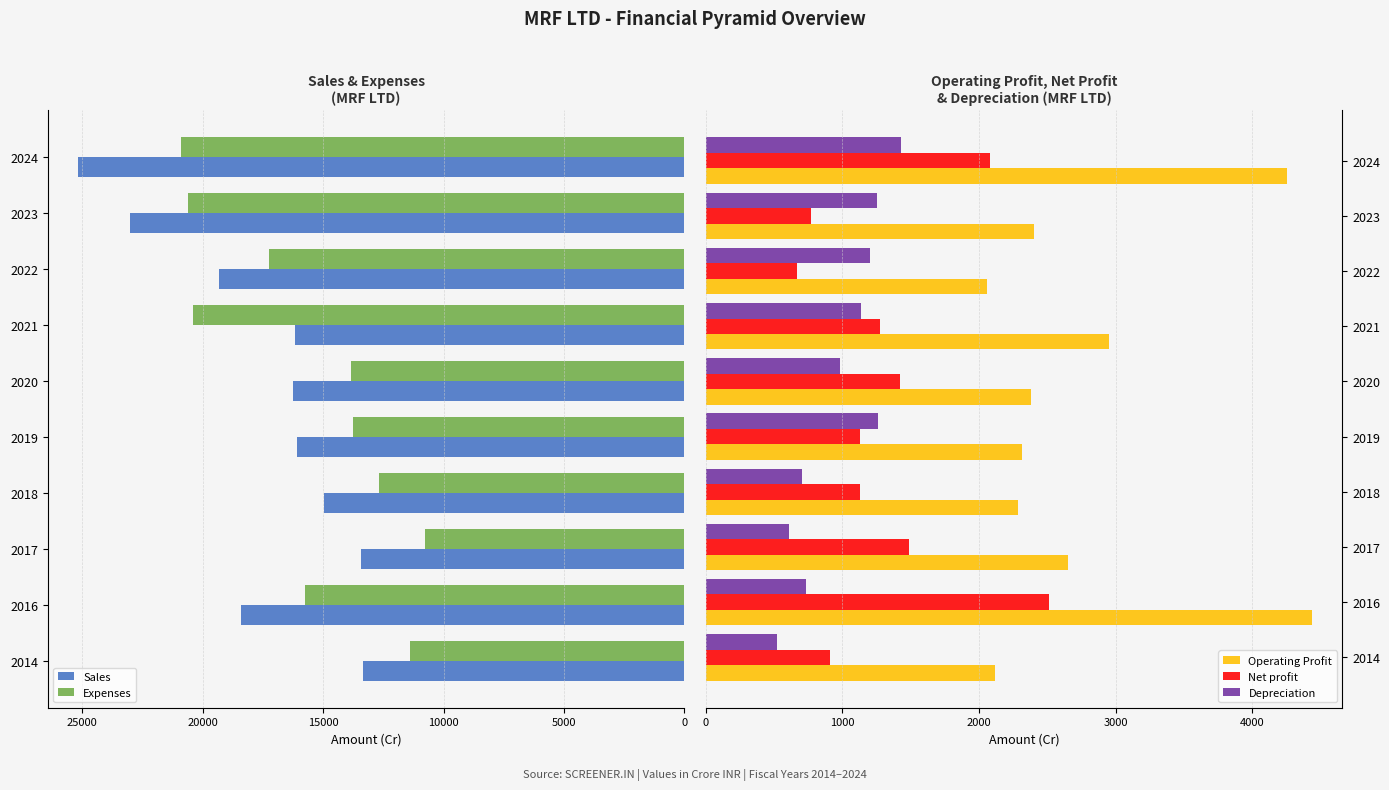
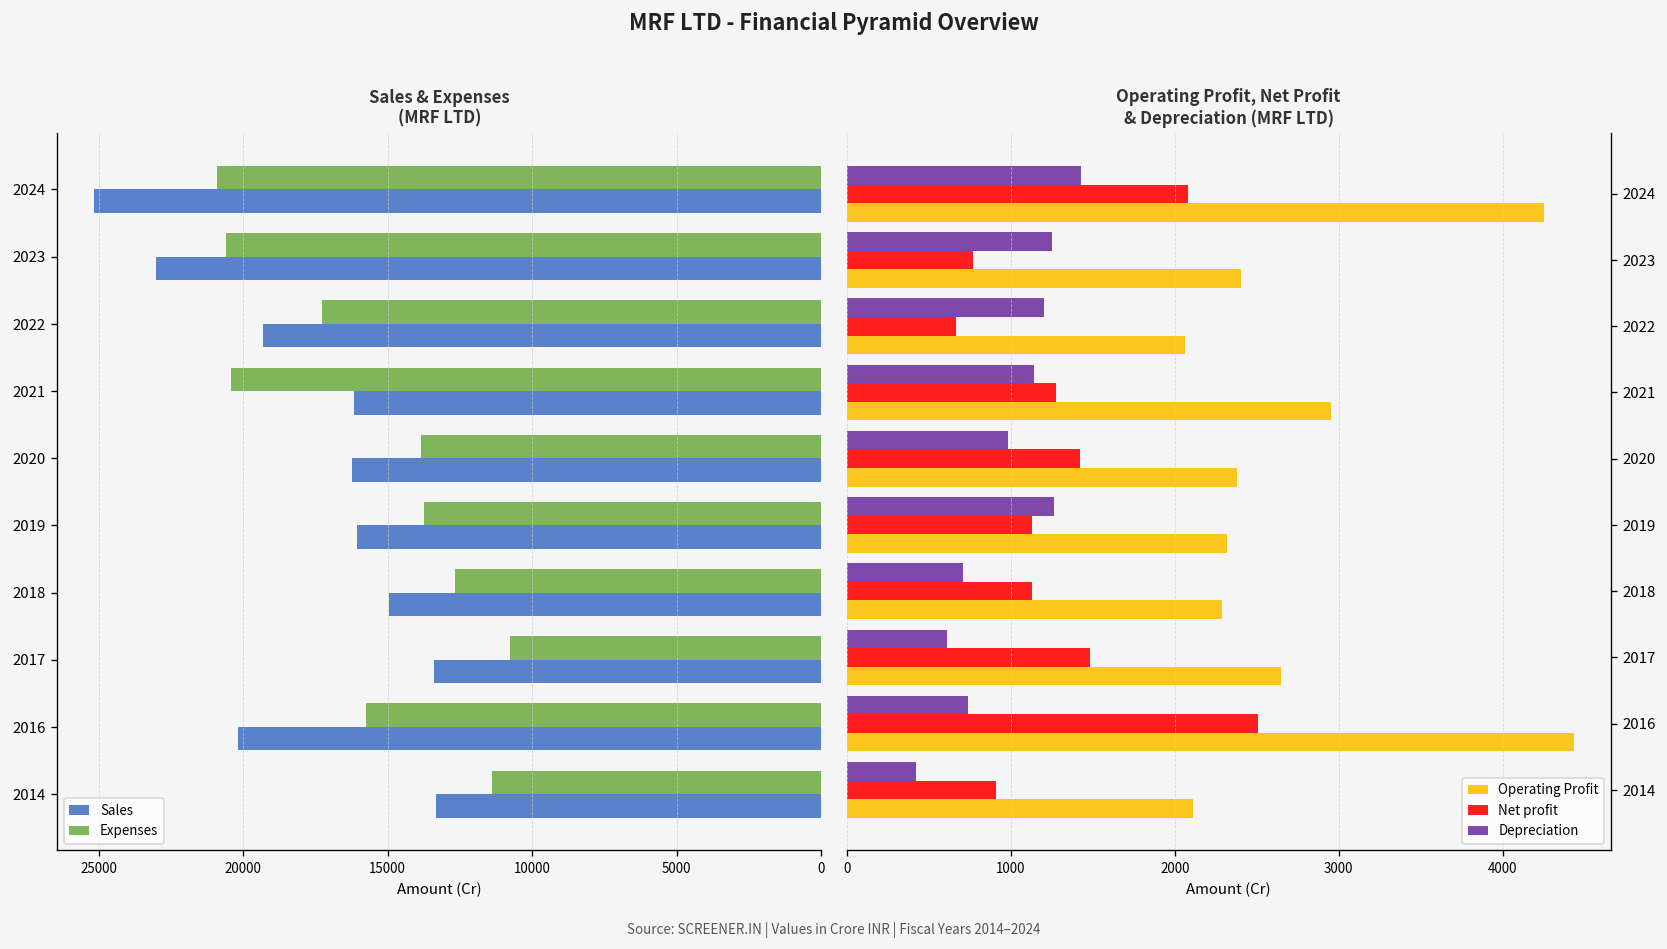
Sales & Expenses (MRF LTD), Sales, 2016: 18400 -> 20200
Operating Profit, Net Profit & Depreciation (MRF LTD), Depreciation, 2014: 520 -> 420
